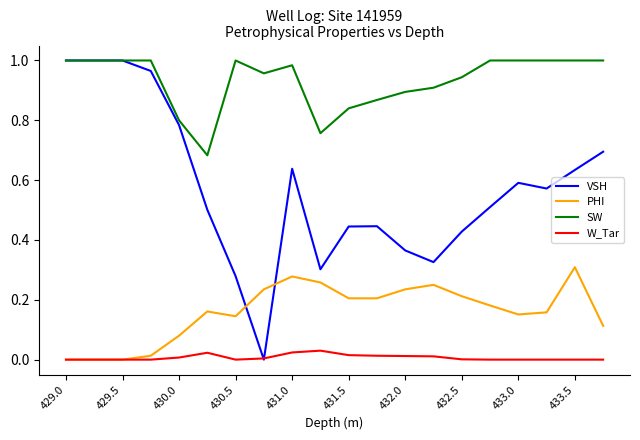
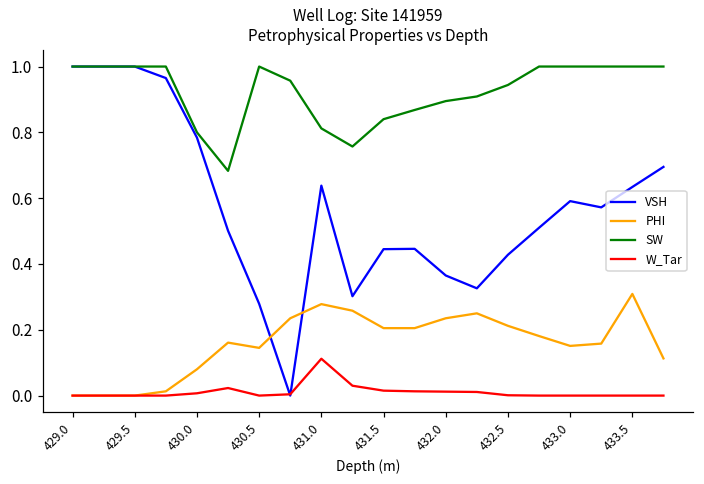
SW, 431.0: 0.98 -> 0.81
W_Tar, 431.0: 0.02 -> 0.11
